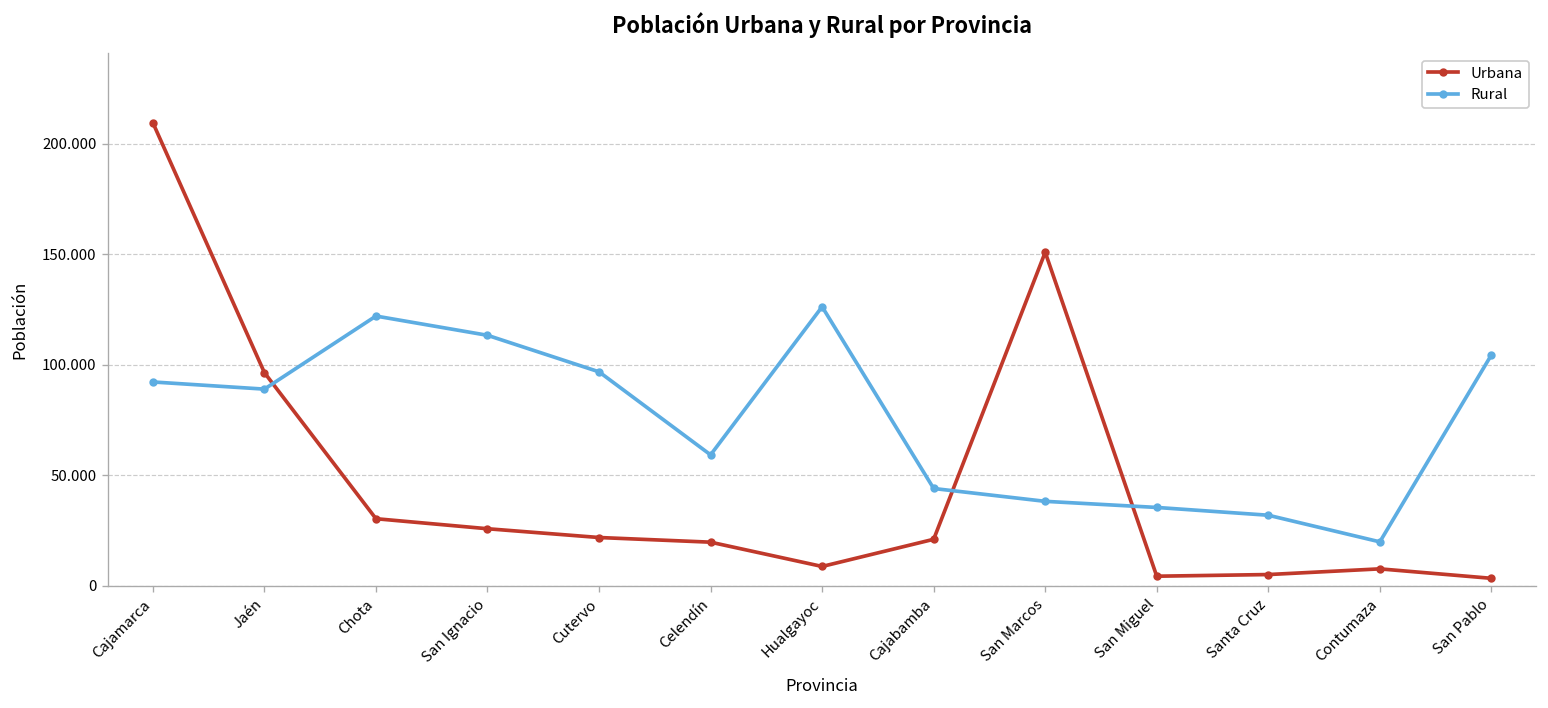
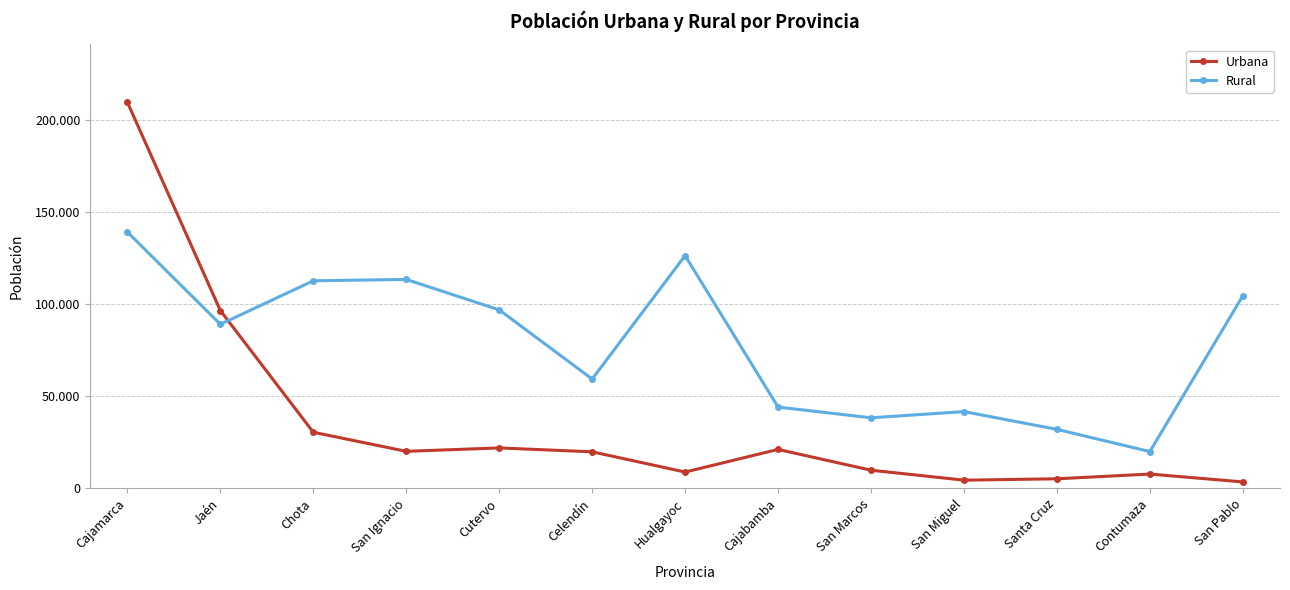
Rural, Cajamarca: 92 -> 139
Rural, Chota: 122 -> 113
Urbana, San Ignacio: 26 -> 20
Urbana, San Marcos: 151 -> 10
Rural, San Miguel: 36 -> 42
